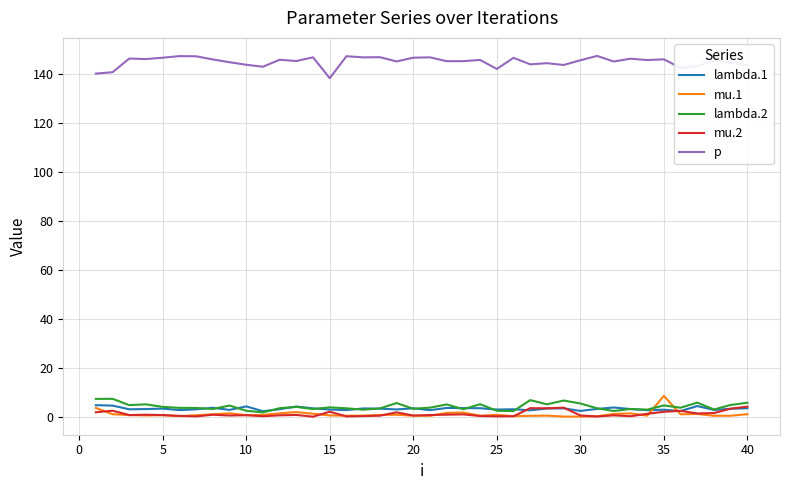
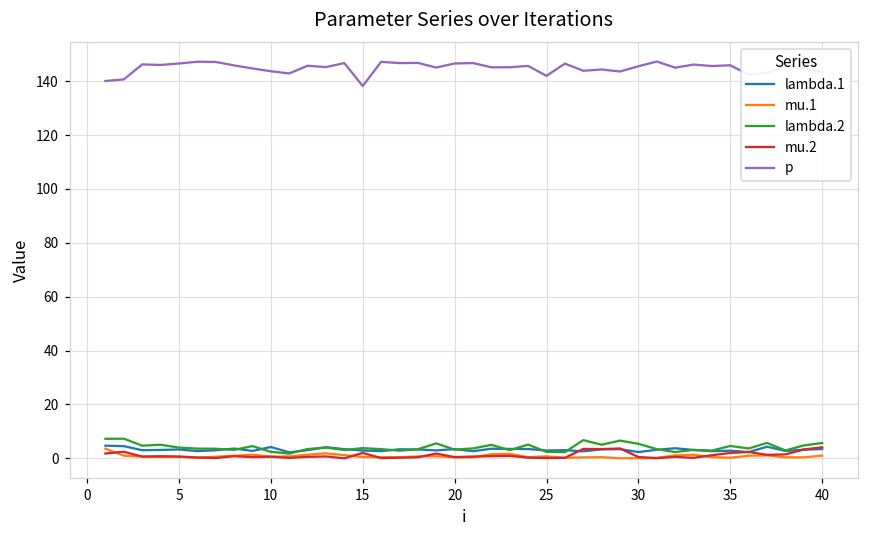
mu.1, 35: 9 -> 0
